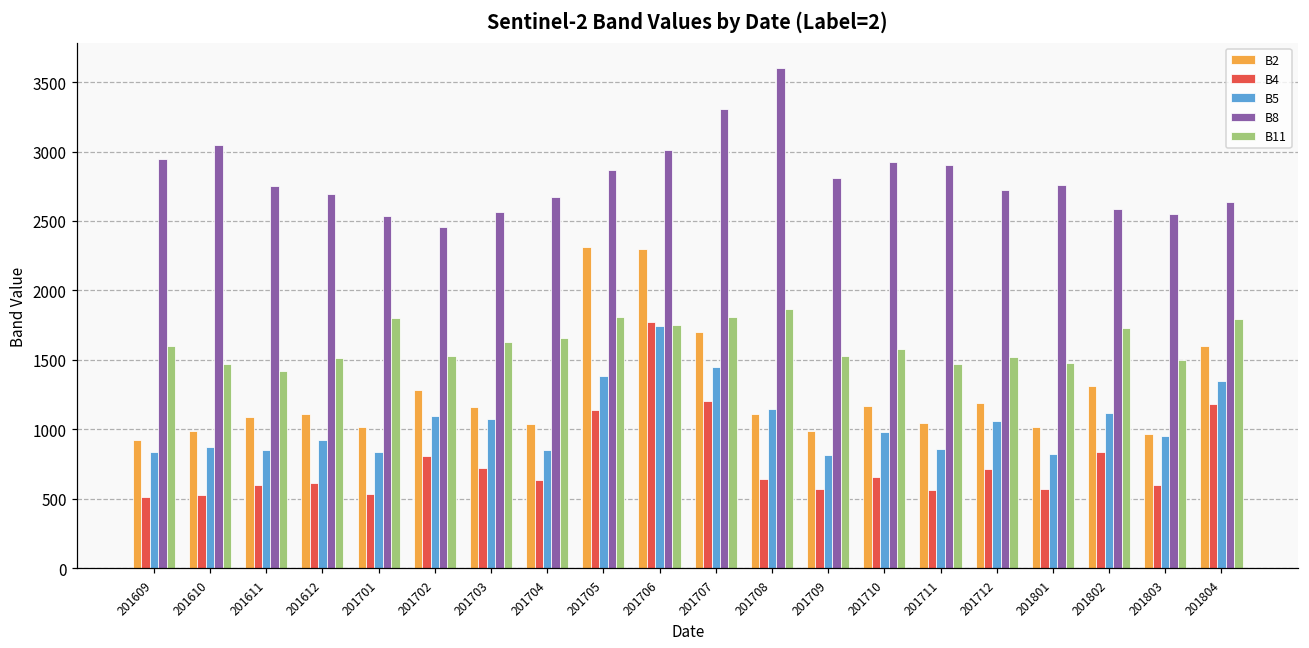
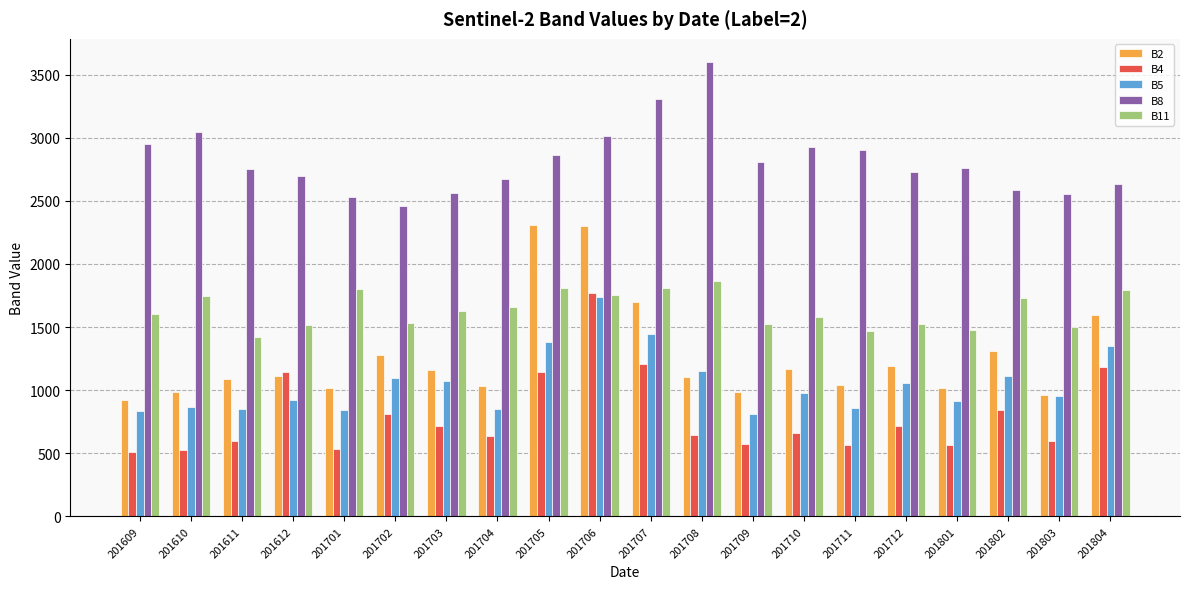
B11, 201610: 1470 -> 1750
B4, 201612: 620 -> 1140
B5, 201801: 820 -> 920
